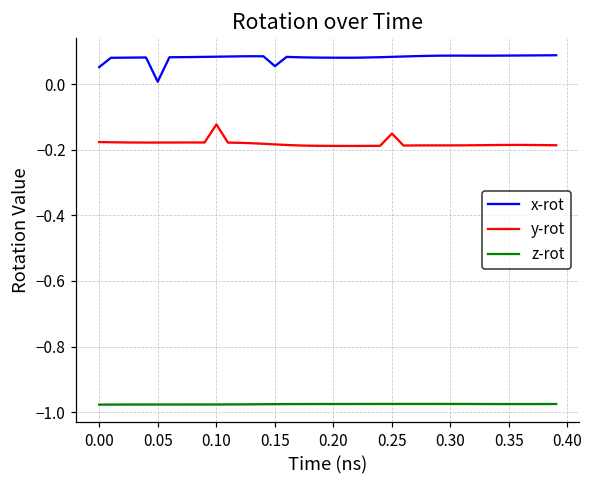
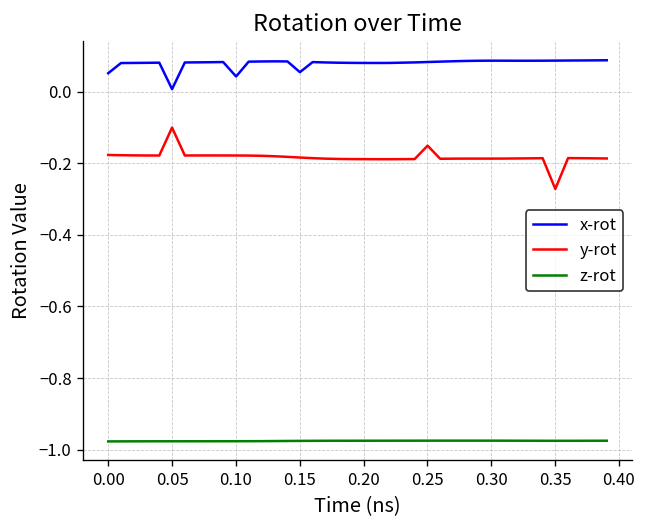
y-rot, 0.05: -0.18 -> -0.10
x-rot, 0.10: 0.08 -> 0.04
y-rot, 0.10: -0.12 -> -0.18
y-rot, 0.35: -0.19 -> -0.27
